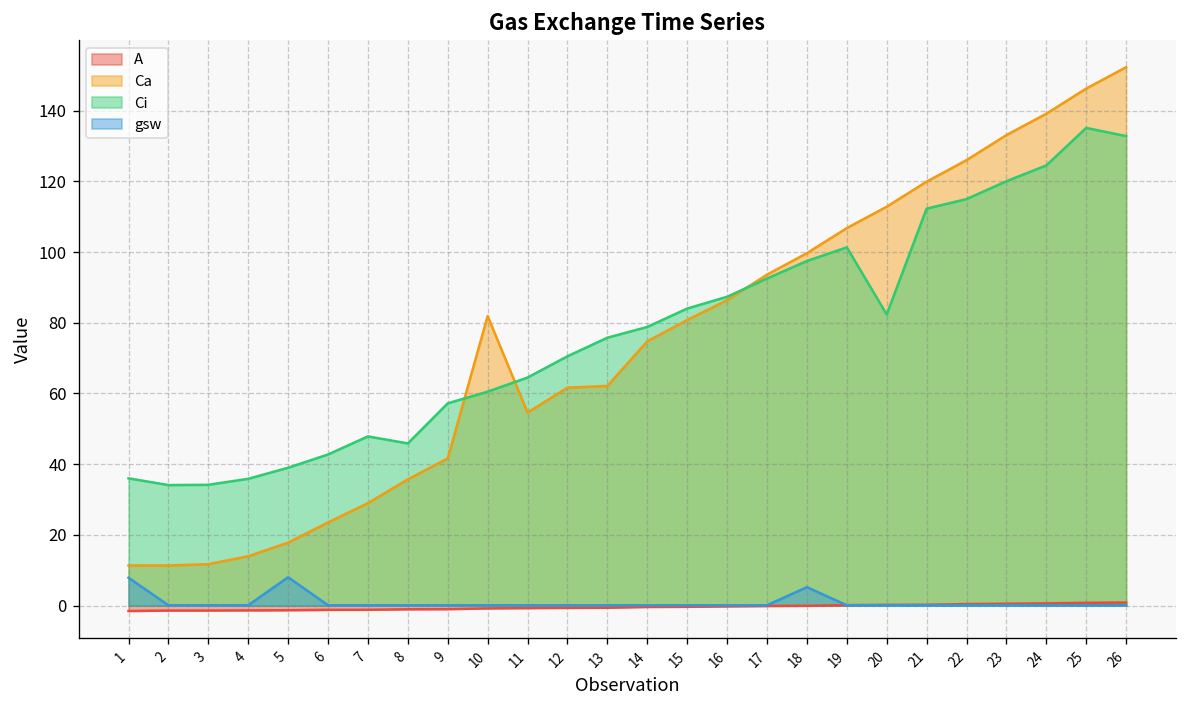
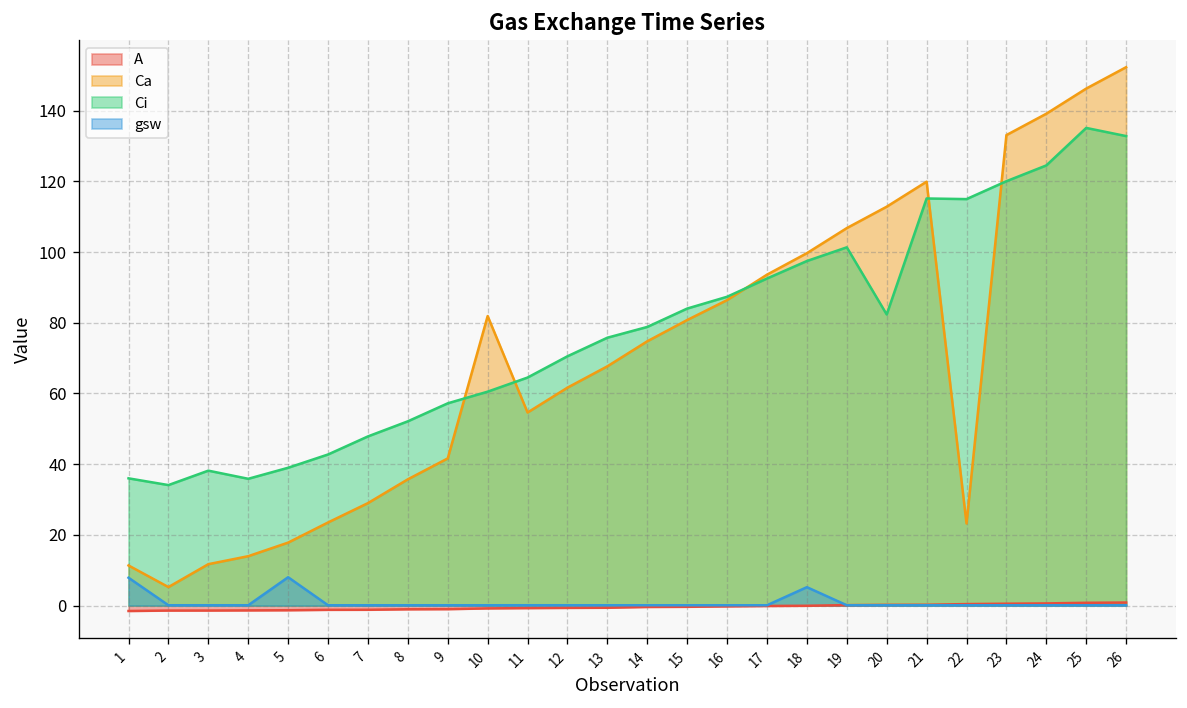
Ca, 2: 11 -> 5
Ci, 3: 34 -> 38
Ci, 8: 46 -> 52
Ca, 13: 62 -> 68
Ci, 21: 112 -> 115
Ca, 22: 126 -> 23
